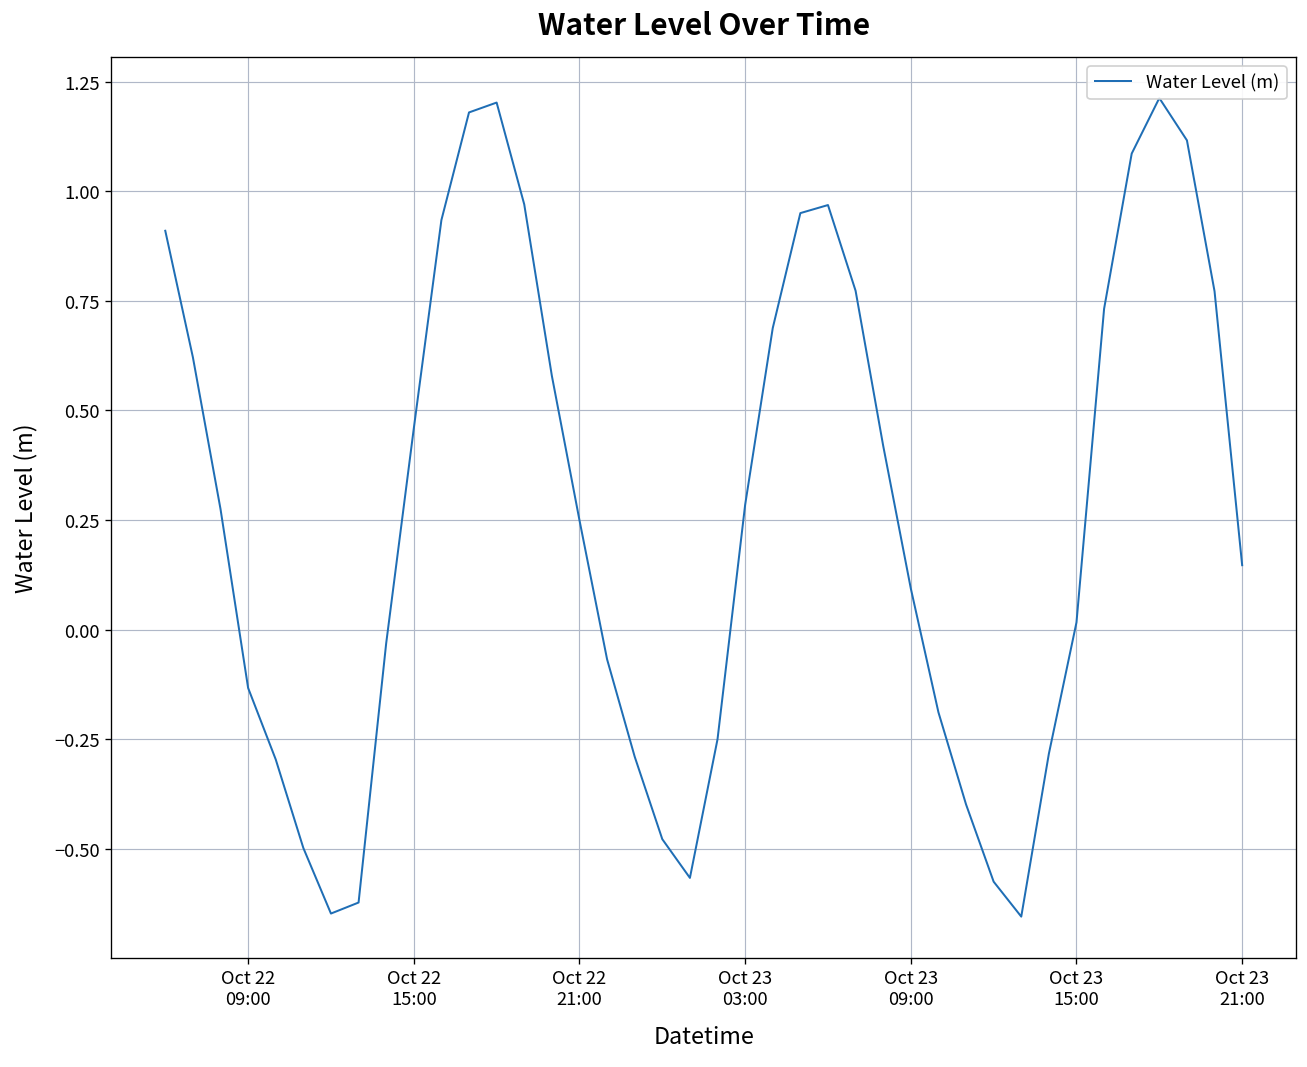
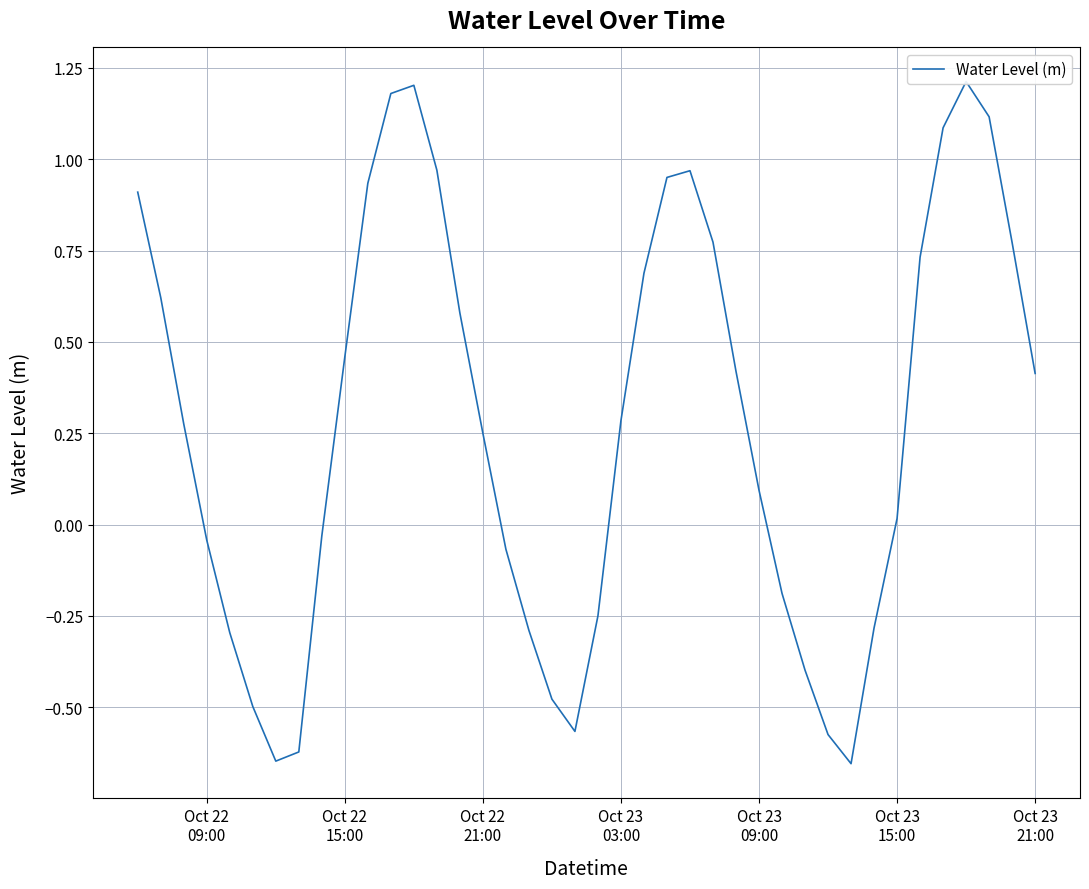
Oct 22 09:00: -0.13 -> -0.04
Oct 23 21:00: 0.15 -> 0.41
